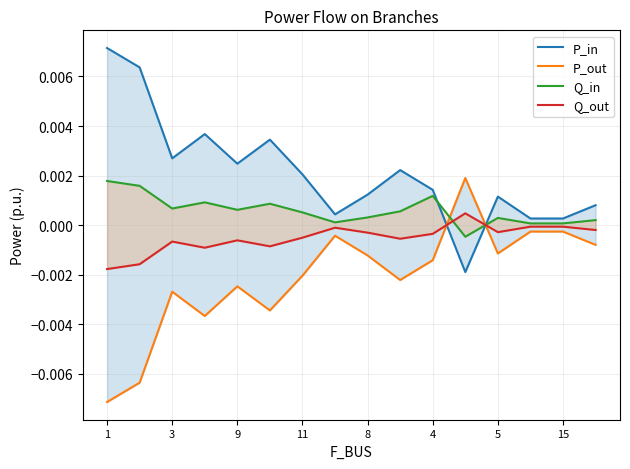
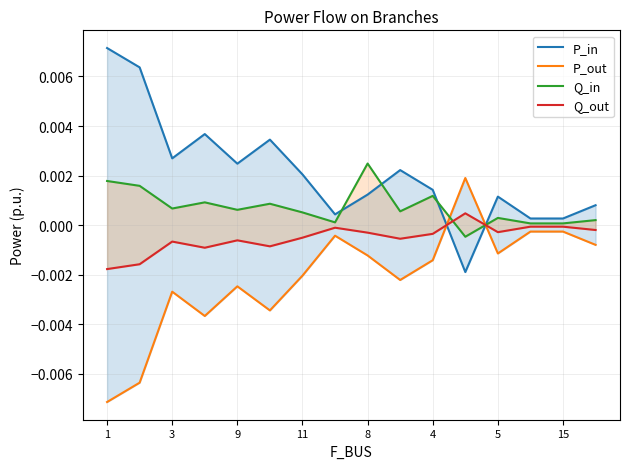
Q_in, 8: 0.0003 -> 0.0025
